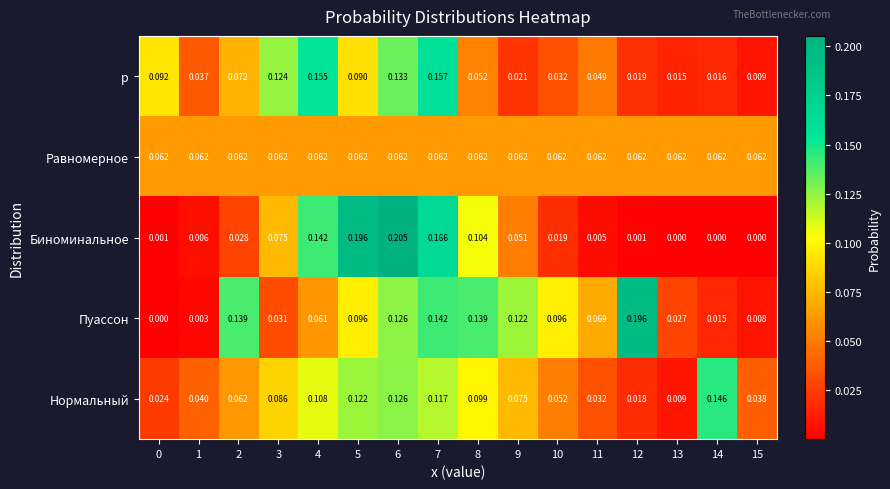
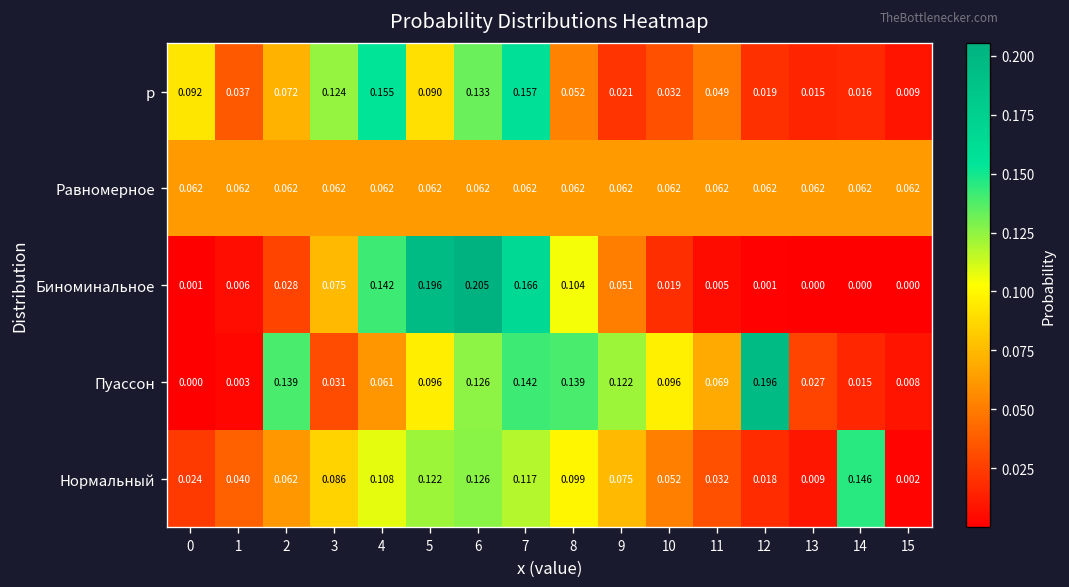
Нормальный, 15: 0.038 -> 0.002
